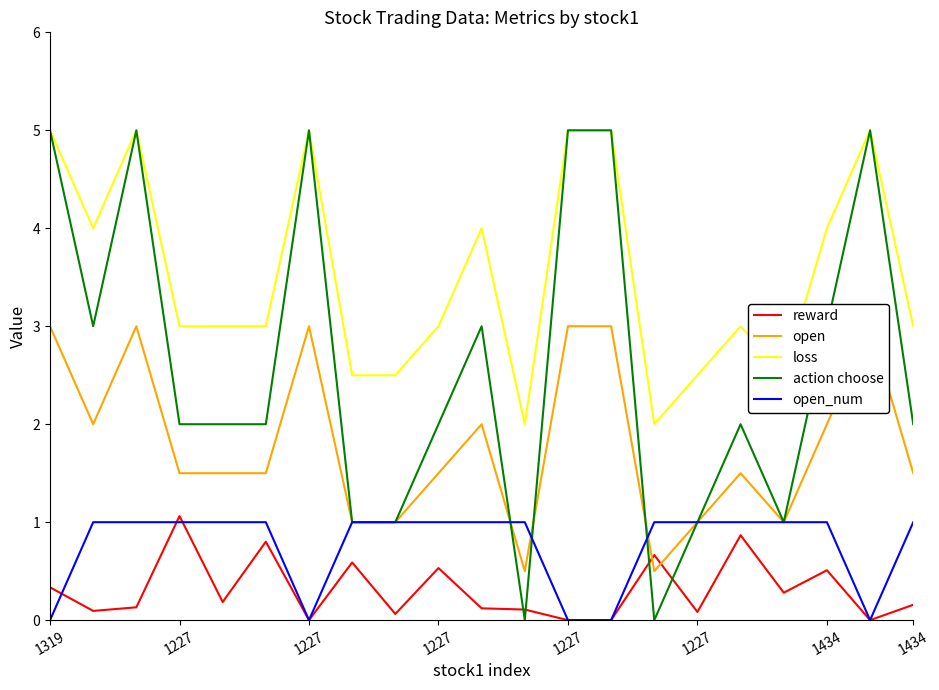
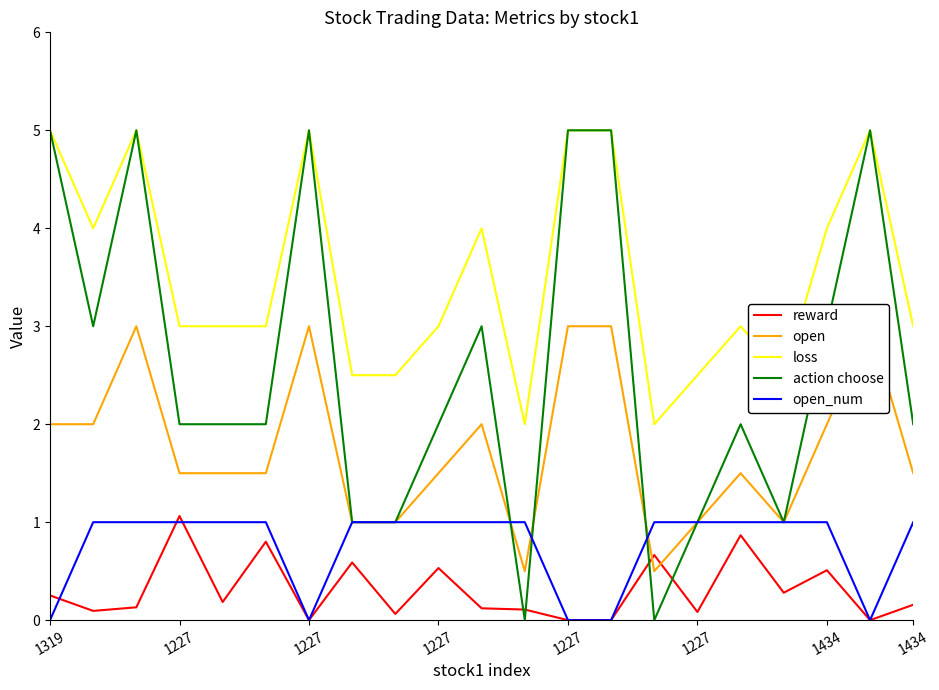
reward, 1319: 0.34 -> 0.25
open, 1319: 3 -> 2
